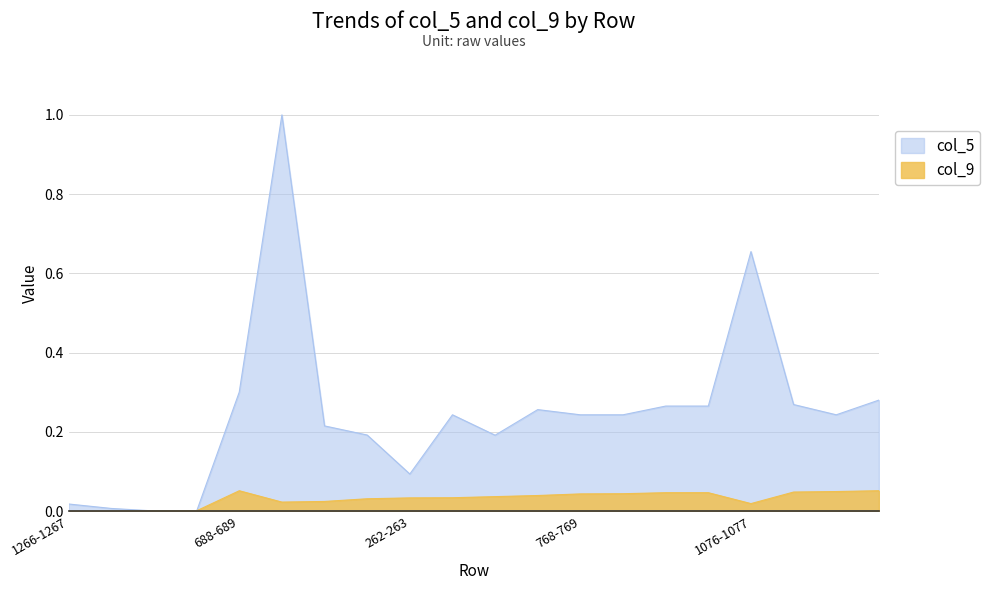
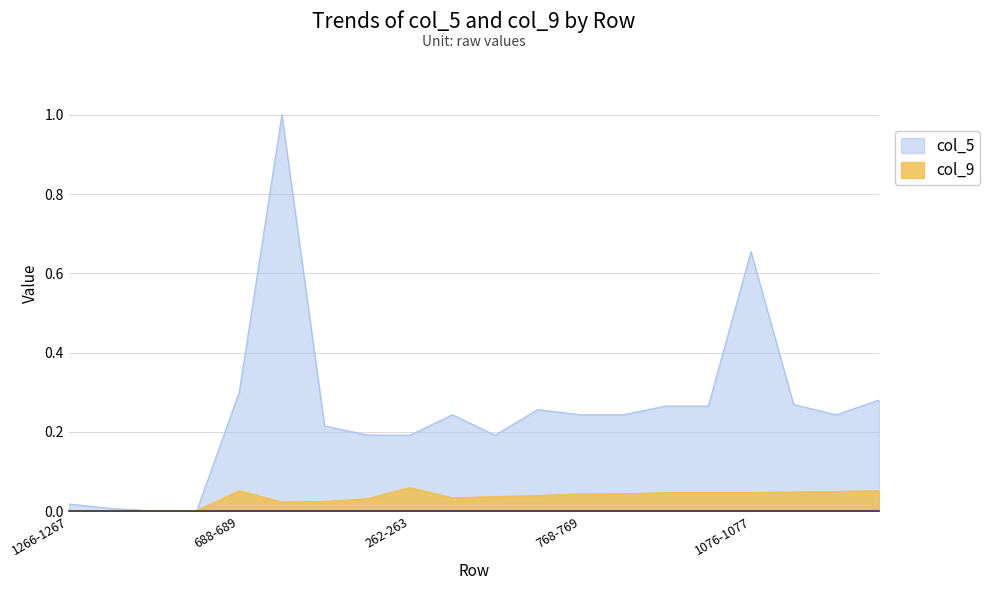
col_5, 262-263: 0.09 -> 0.19
col_9, 262-263: 0.03 -> 0.06
col_9, 1076-1077: 0.02 -> 0.05
